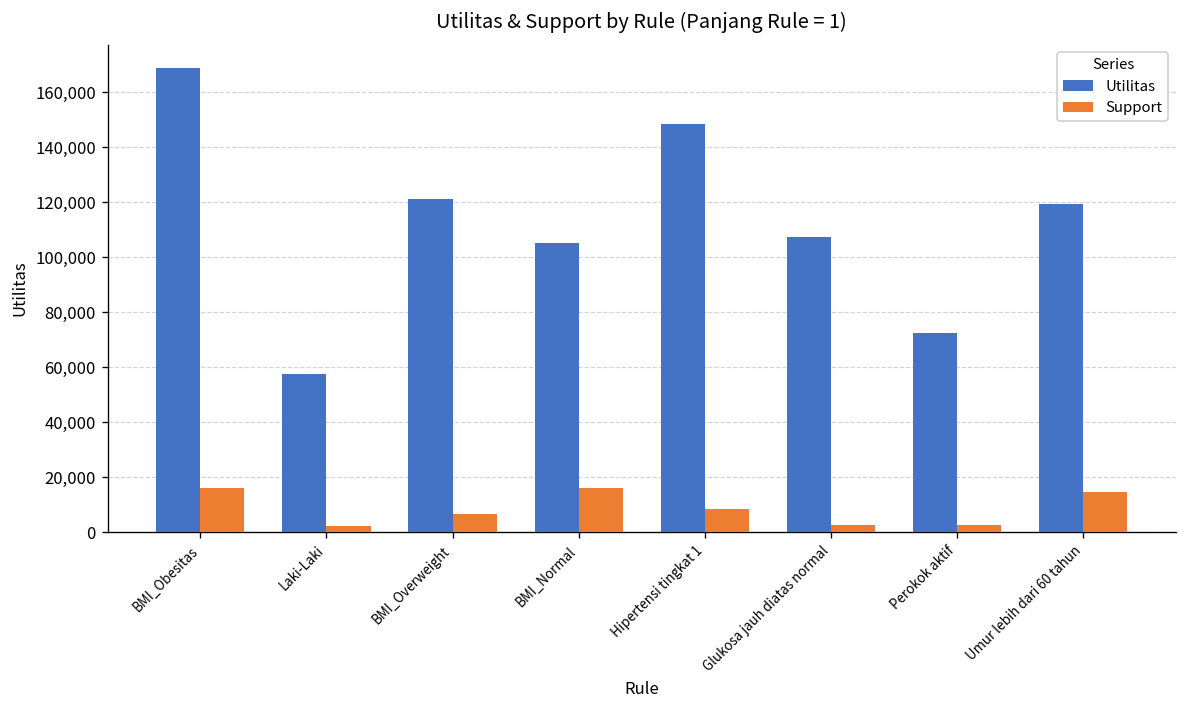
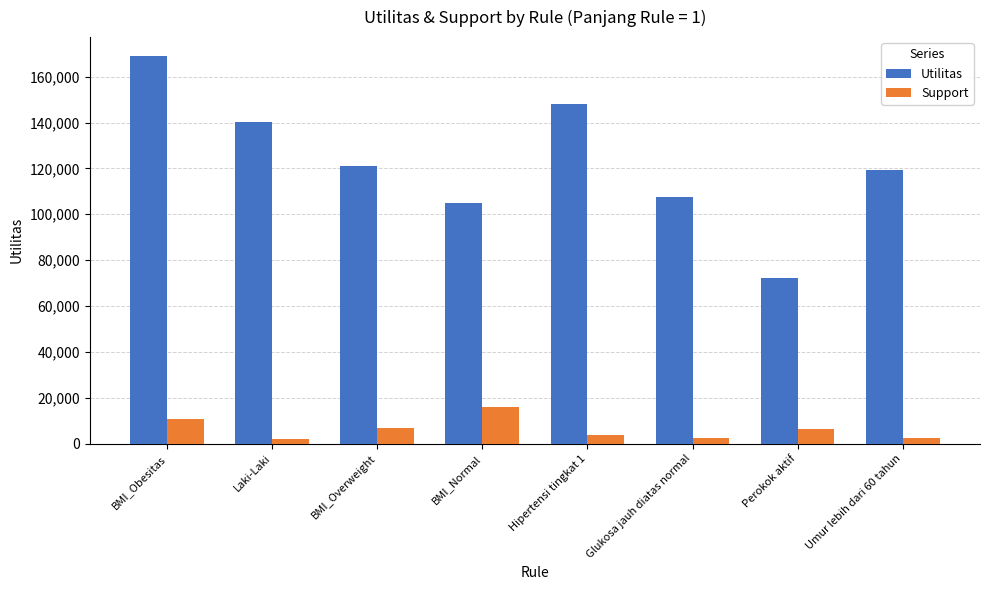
Support, BMI_Obesitas: 16,000 -> 11,000
Utilitas, Laki-Laki: 58,000 -> 140,000
Support, Hipertensi tingkat 1: 9,000 -> 4,000
Support, Perokok aktif: 3,000 -> 7,000
Support, Umur lebih dari 60 tahun: 15,000 -> 2,000
